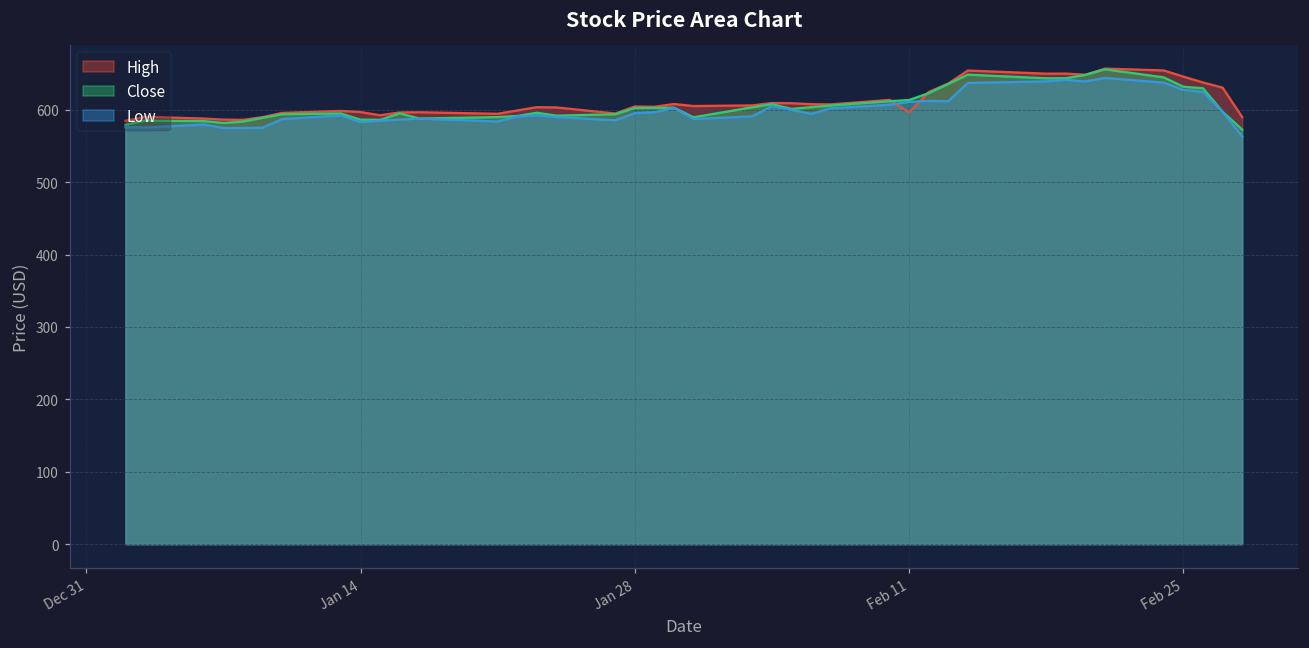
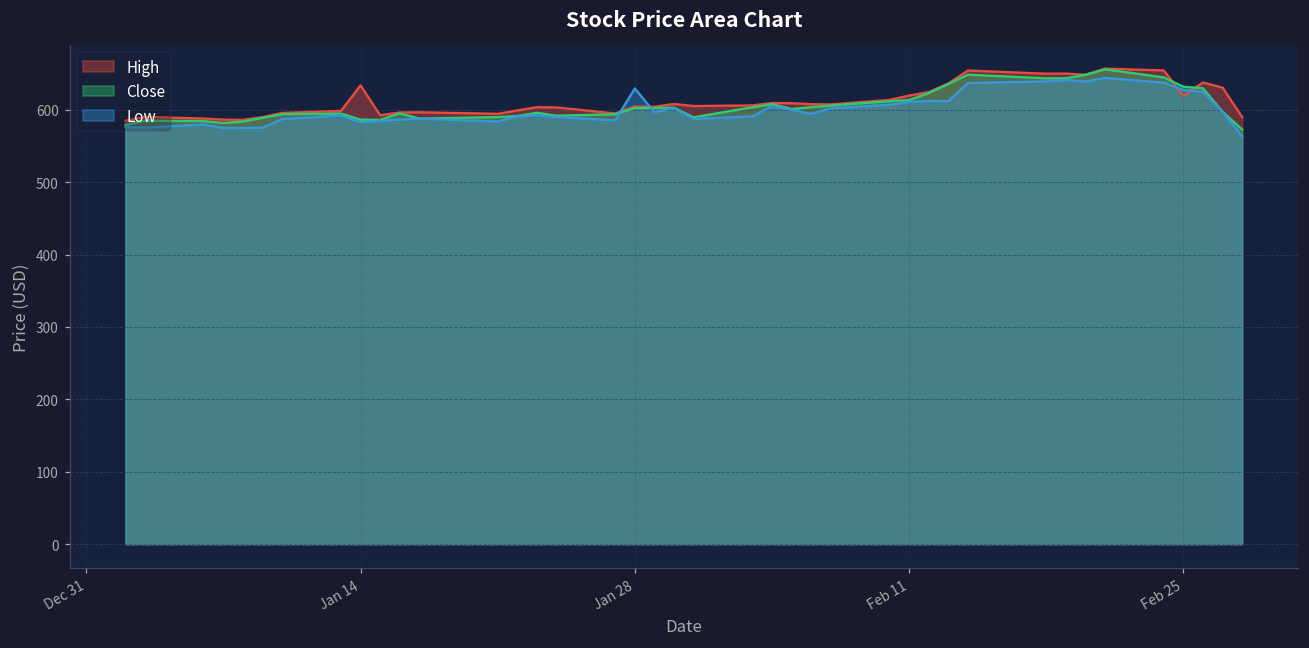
High, Jan 14: 600 -> 630
Low, Jan 28: 600 -> 630
High, Feb 11: 600 -> 620
High, Feb 25: 650 -> 620
